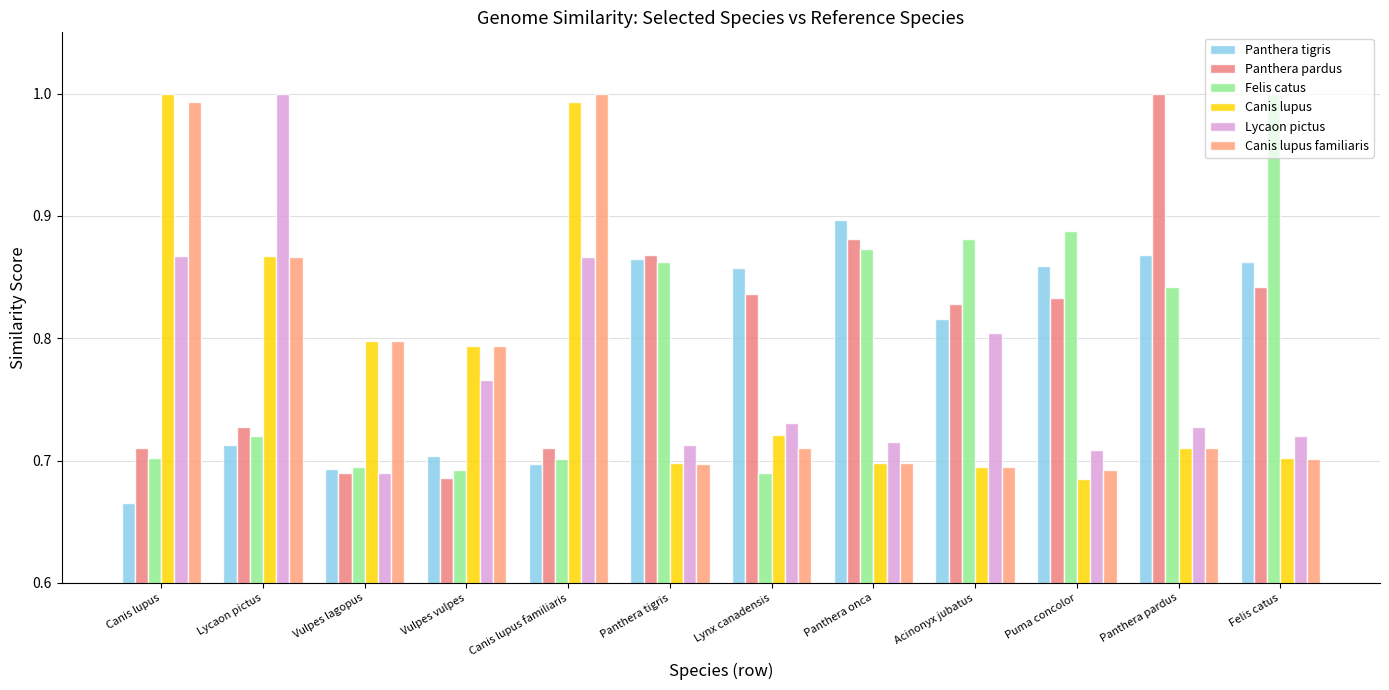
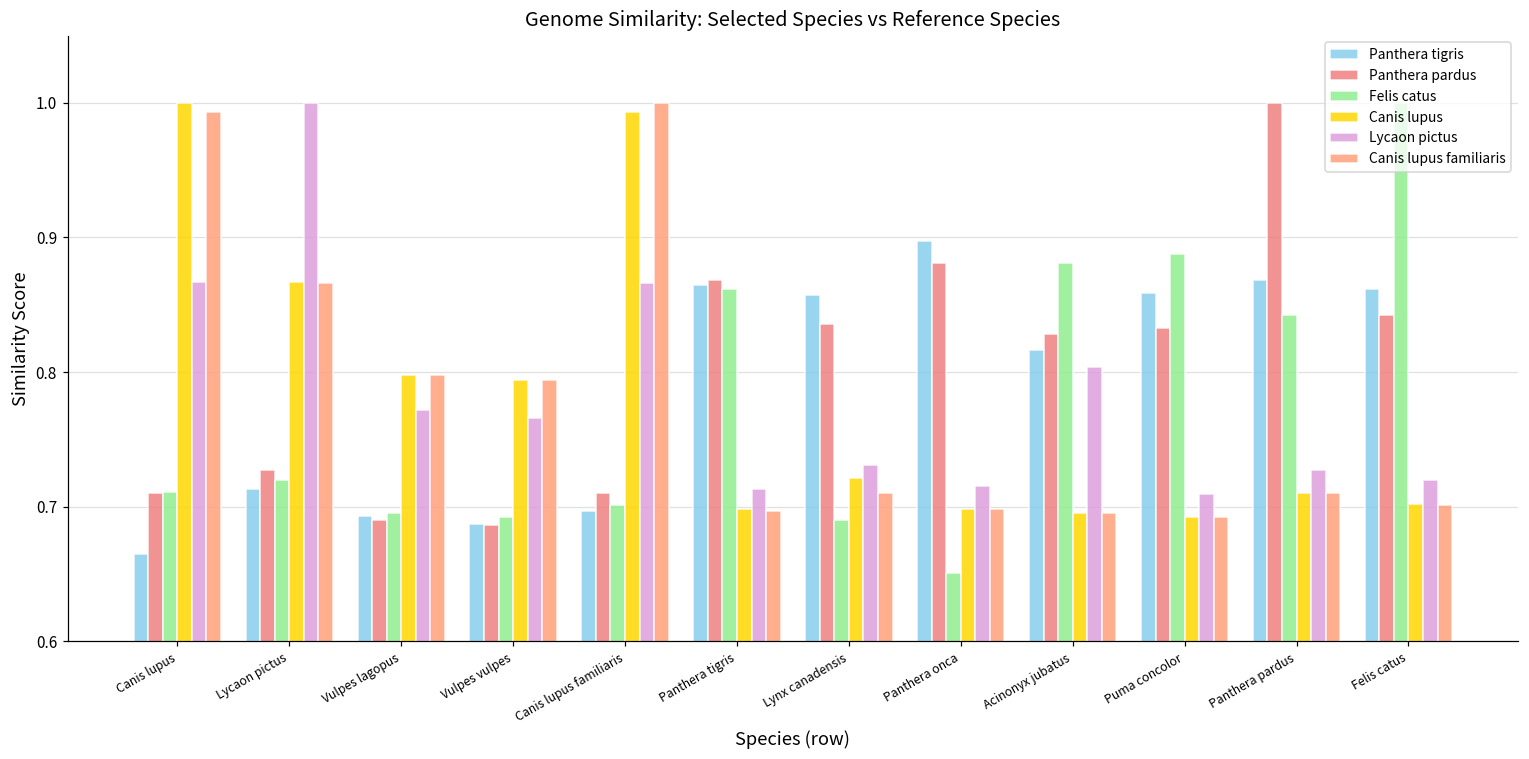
Felis catus, Canis lupus: 0.702 -> 0.711
Lycaon pictus, Vulpes lagopus: 0.690 -> 0.772
Panthera tigris, Vulpes vulpes: 0.704 -> 0.687
Felis catus, Panthera onca: 0.873 -> 0.651
Canis lupus, Puma concolor: 0.685 -> 0.692
